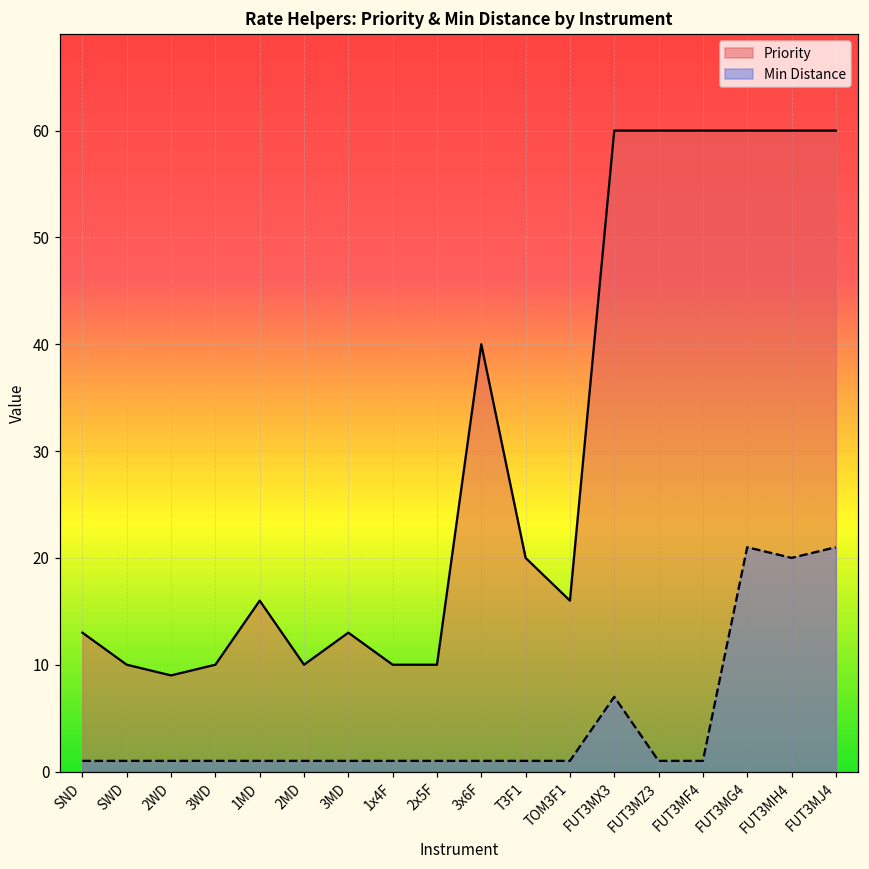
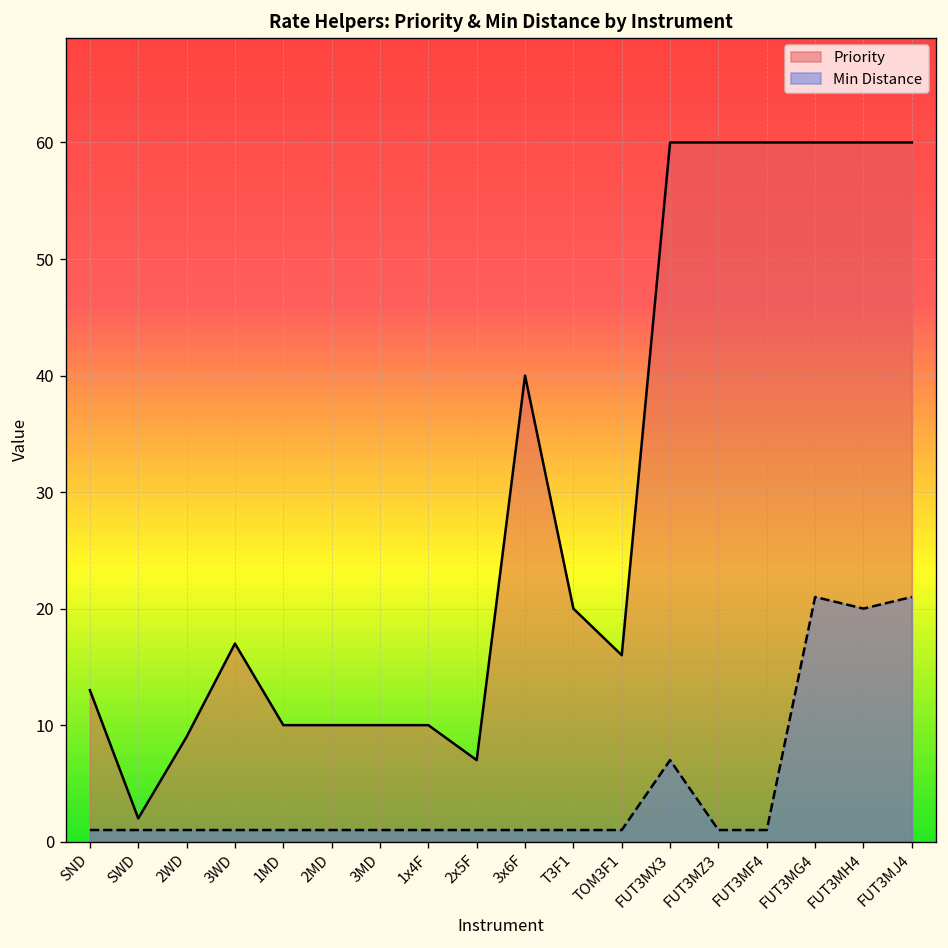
Priority, SWD: 10 -> 2
Priority, 3WD: 10 -> 17
Priority, 1MD: 16 -> 10
Priority, 3MD: 13 -> 10
Priority, 2x5F: 10 -> 7
